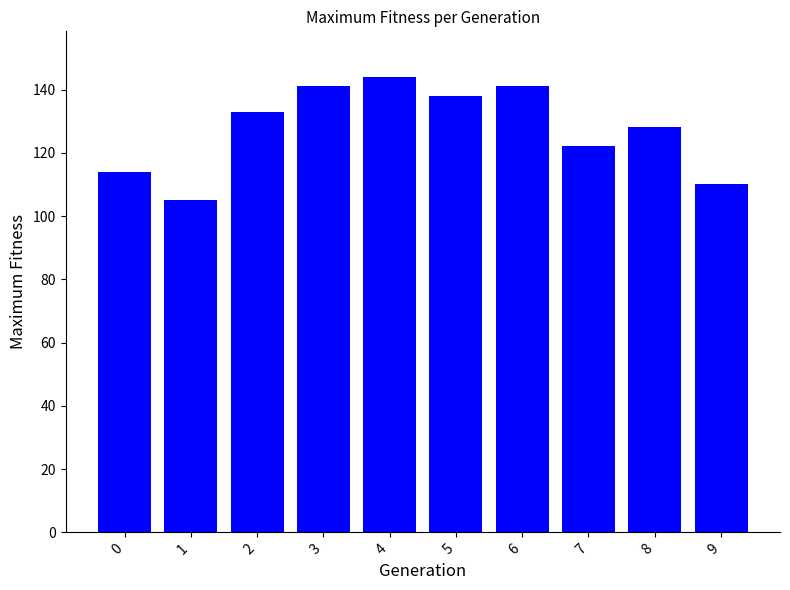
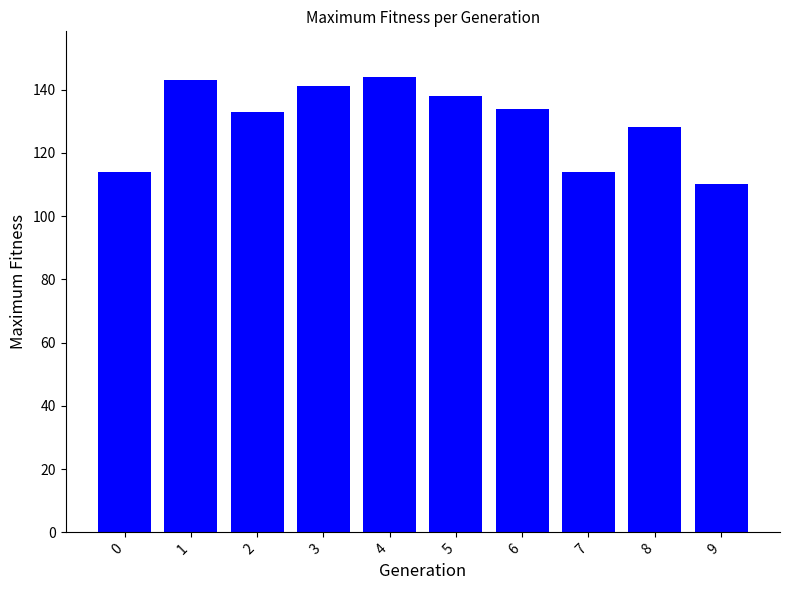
1: 105 -> 143
6: 141 -> 134
7: 122 -> 114
